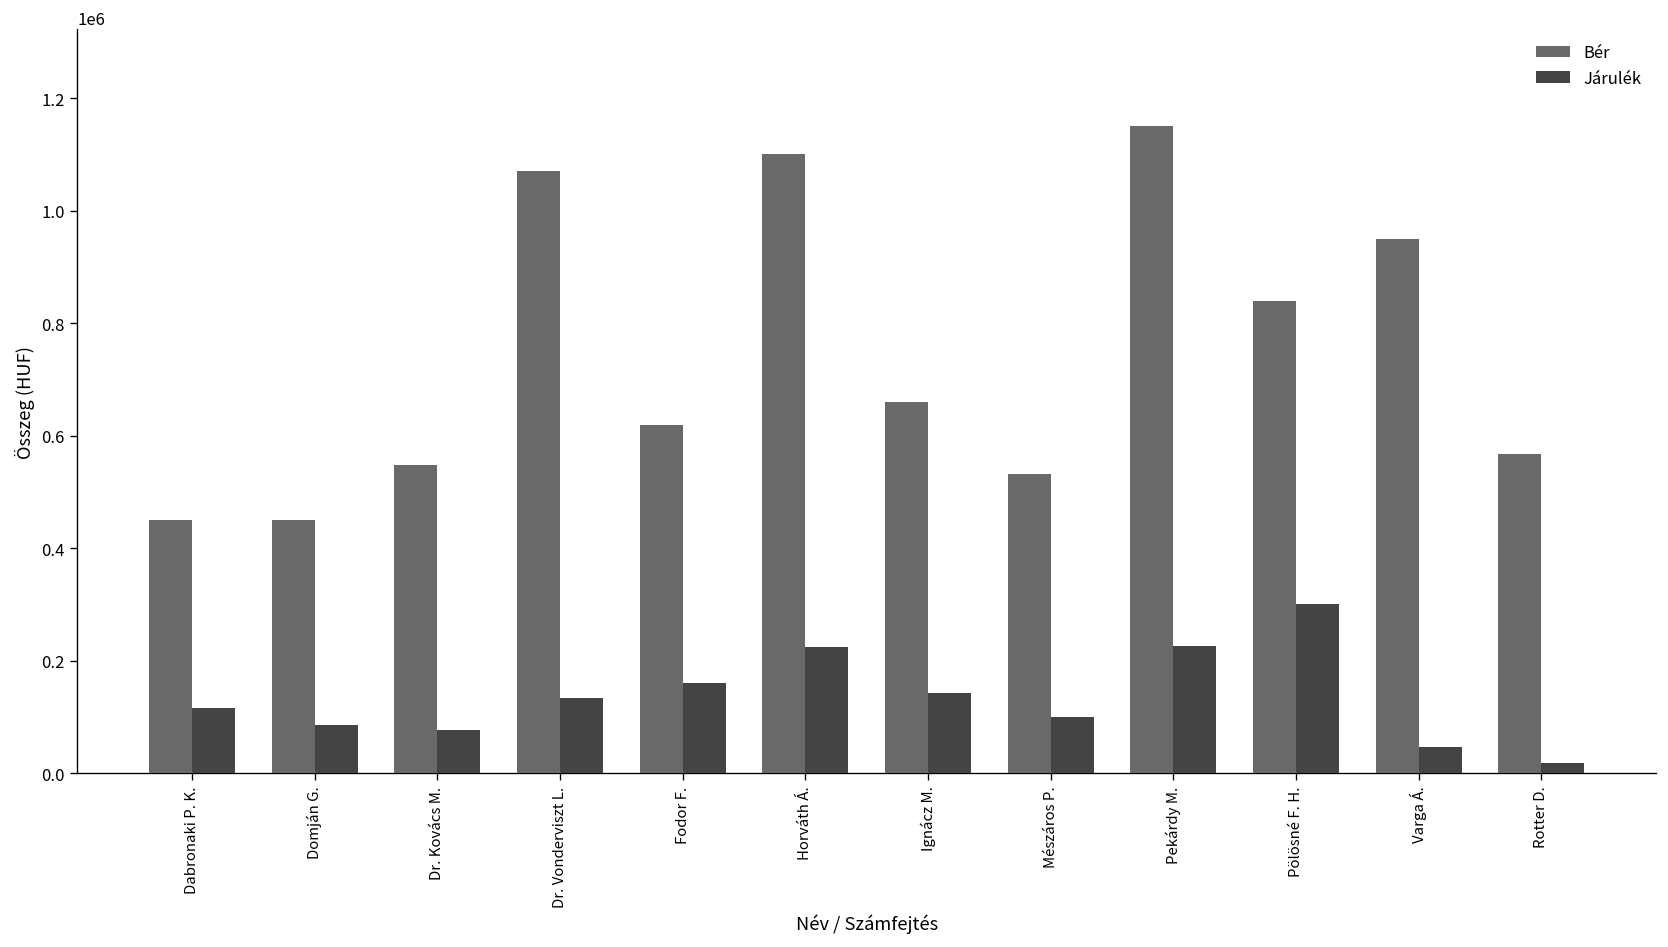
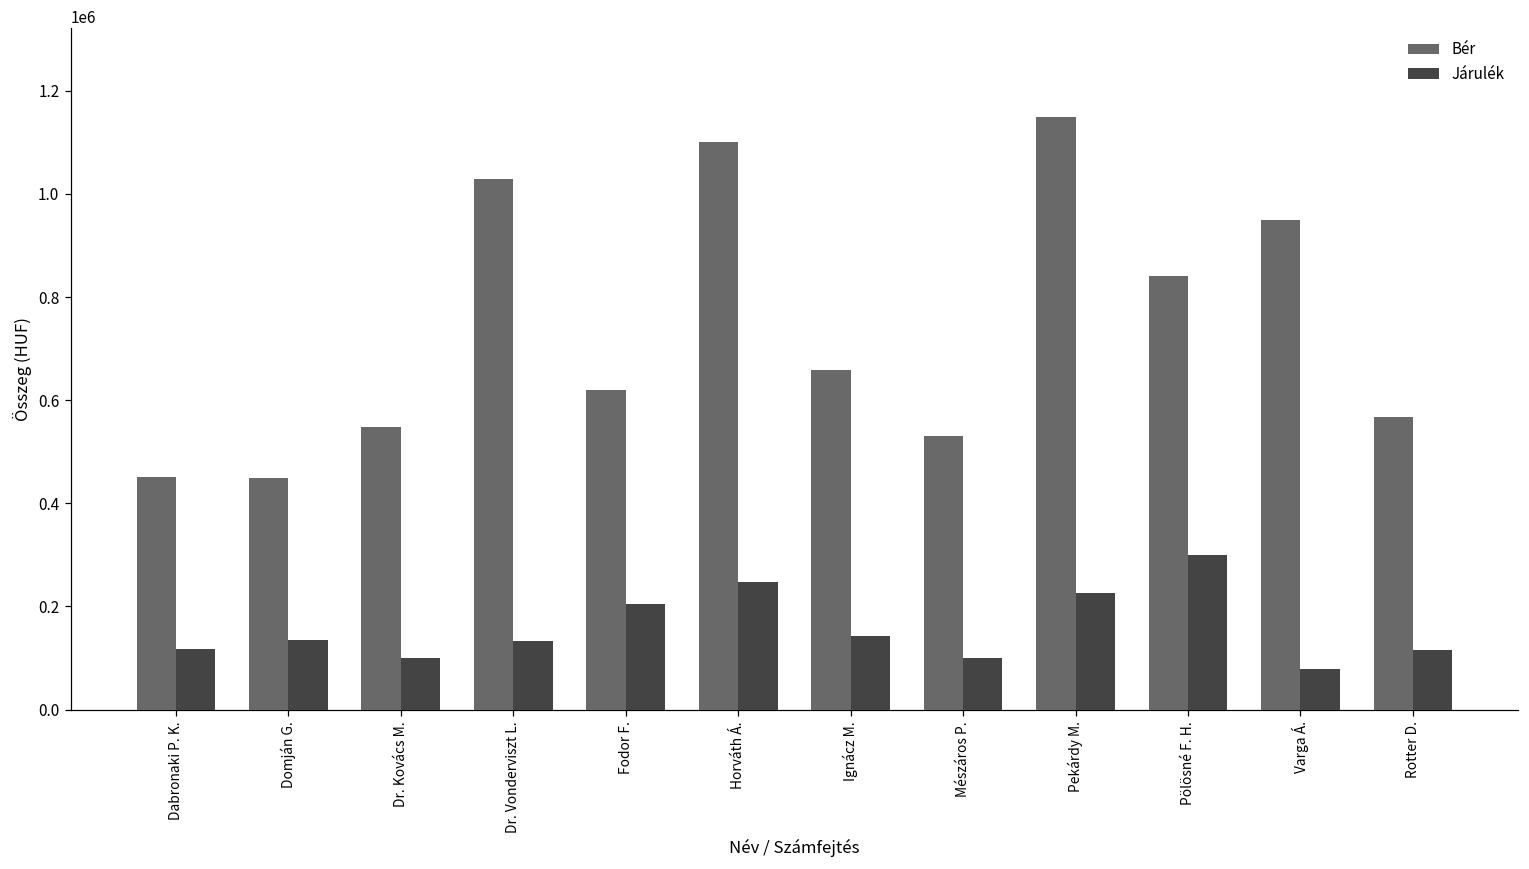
Járulék, Domján G.: 90000 -> 130000
Járulék, Dr. Kovács M.: 80000 -> 100000
Bér, Dr. Vonderviszt L.: 1070000 -> 1030000
Járulék, Fodor F.: 160000 -> 200000
Járulék, Horváth Á.: 220000 -> 250000
Járulék, Varga Á.: 50000 -> 80000
Járulék, Rotter D.: 20000 -> 120000
